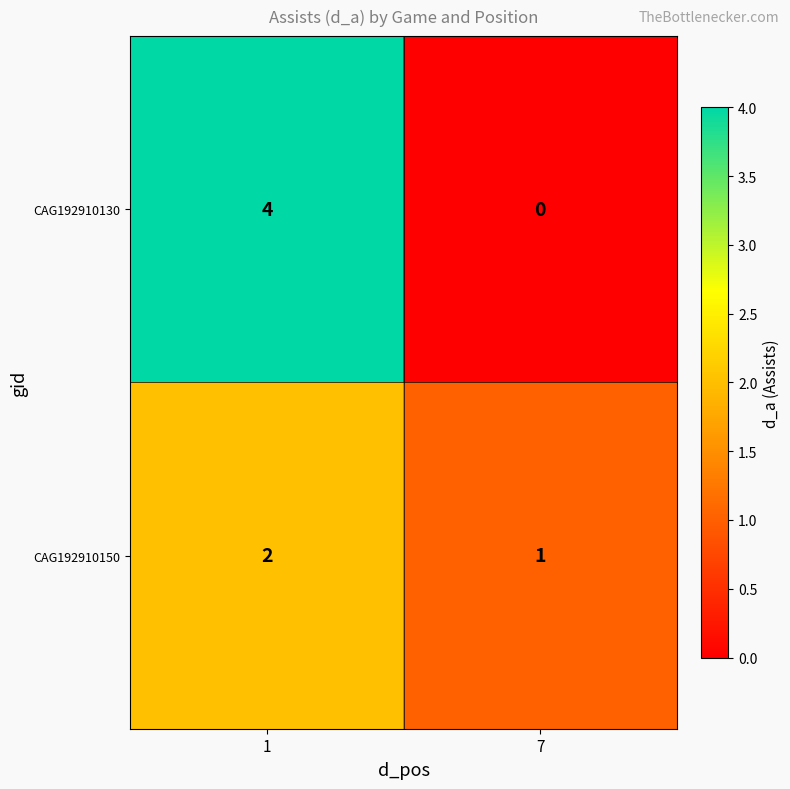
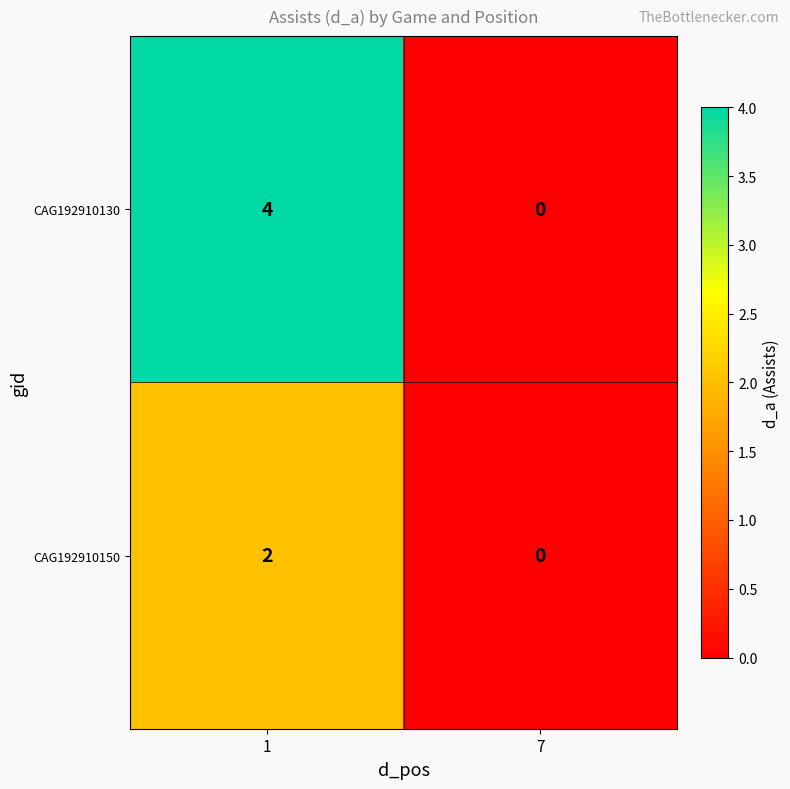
CAG192910150, 7: 1 -> 0
